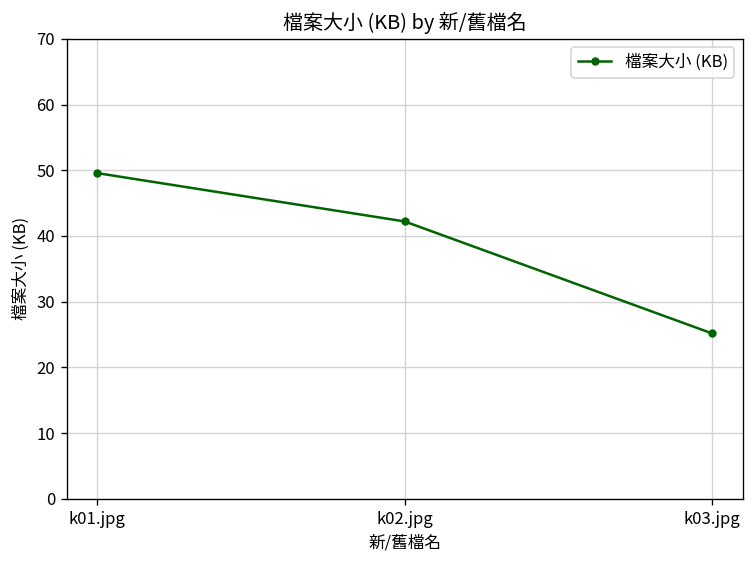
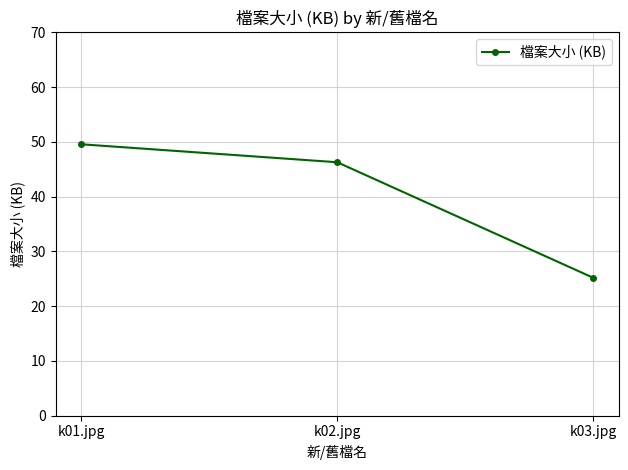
k02.jpg: 42 -> 46
